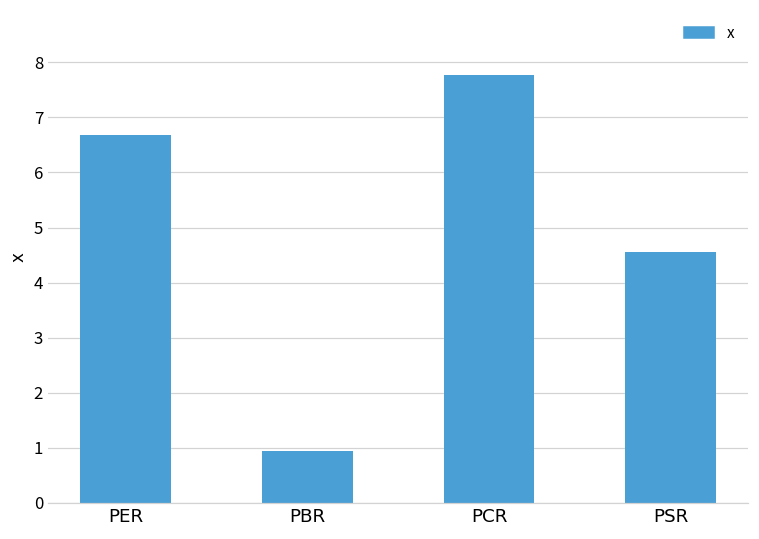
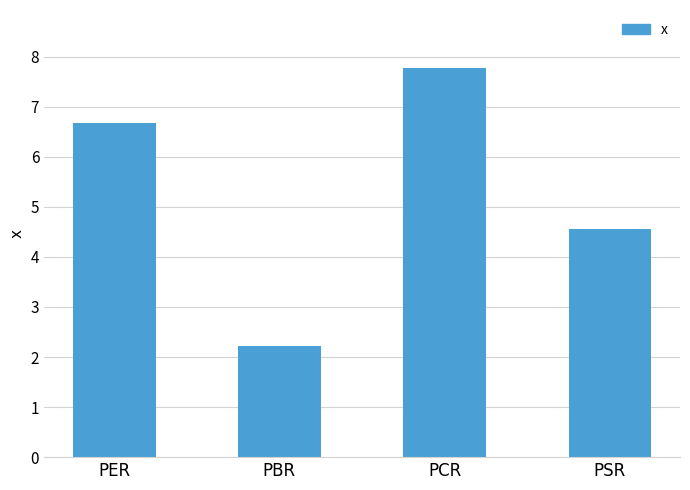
PBR: 0.9 -> 2.2
